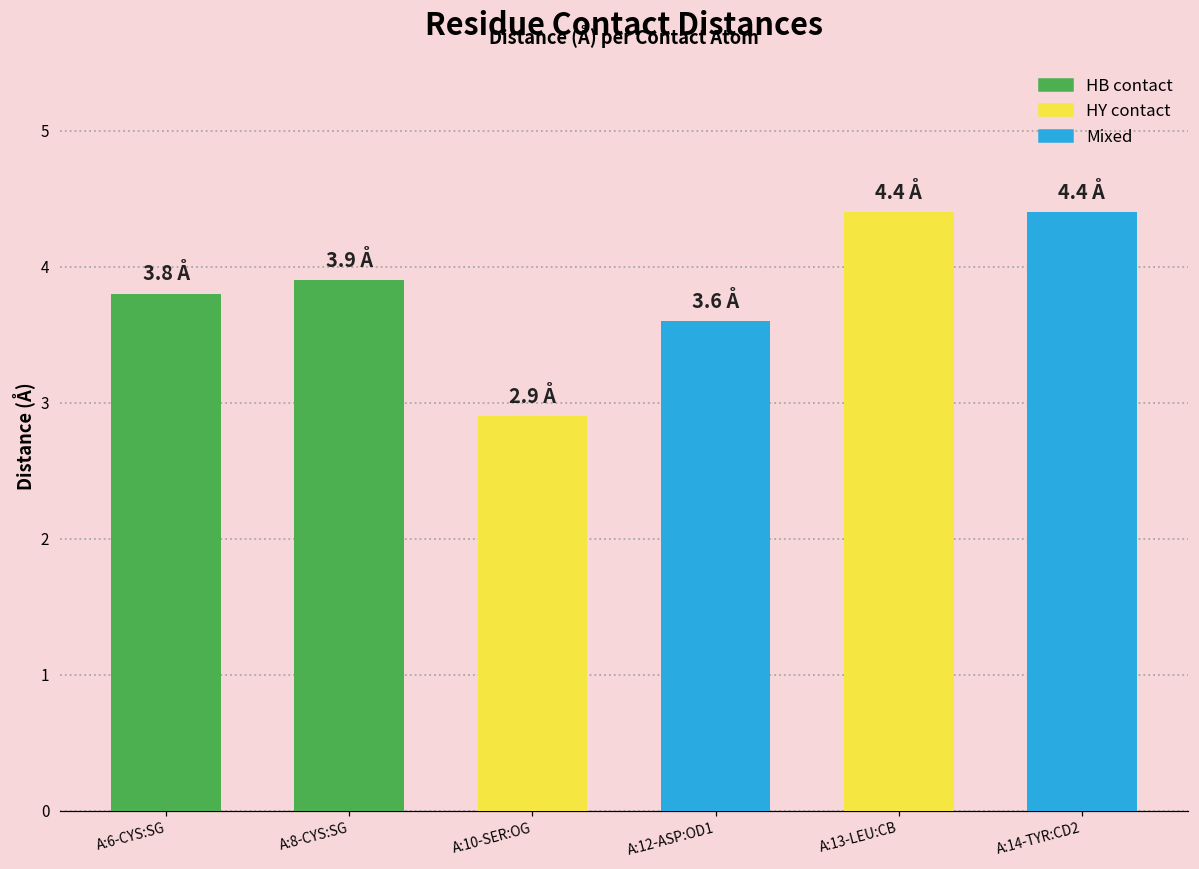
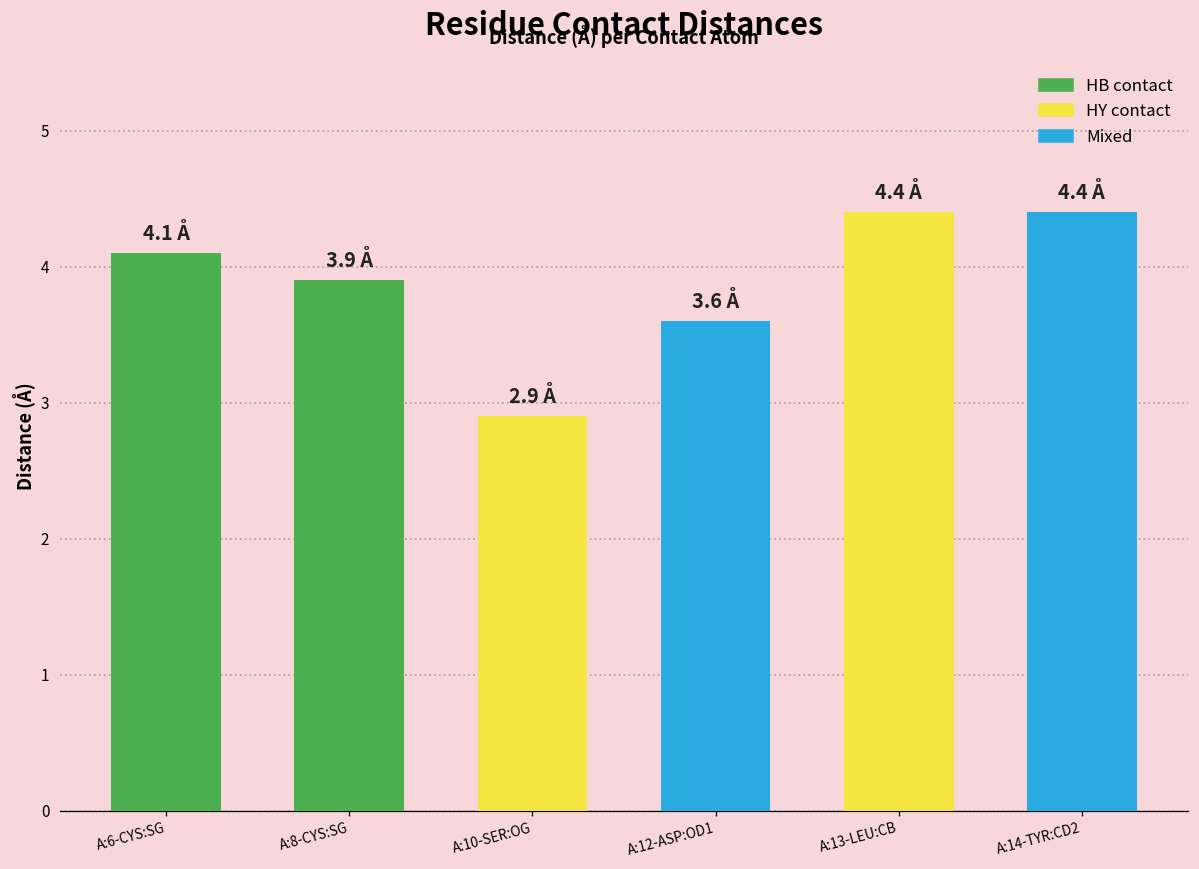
A:6-CYS:SG: 3.8 -> 4.1
